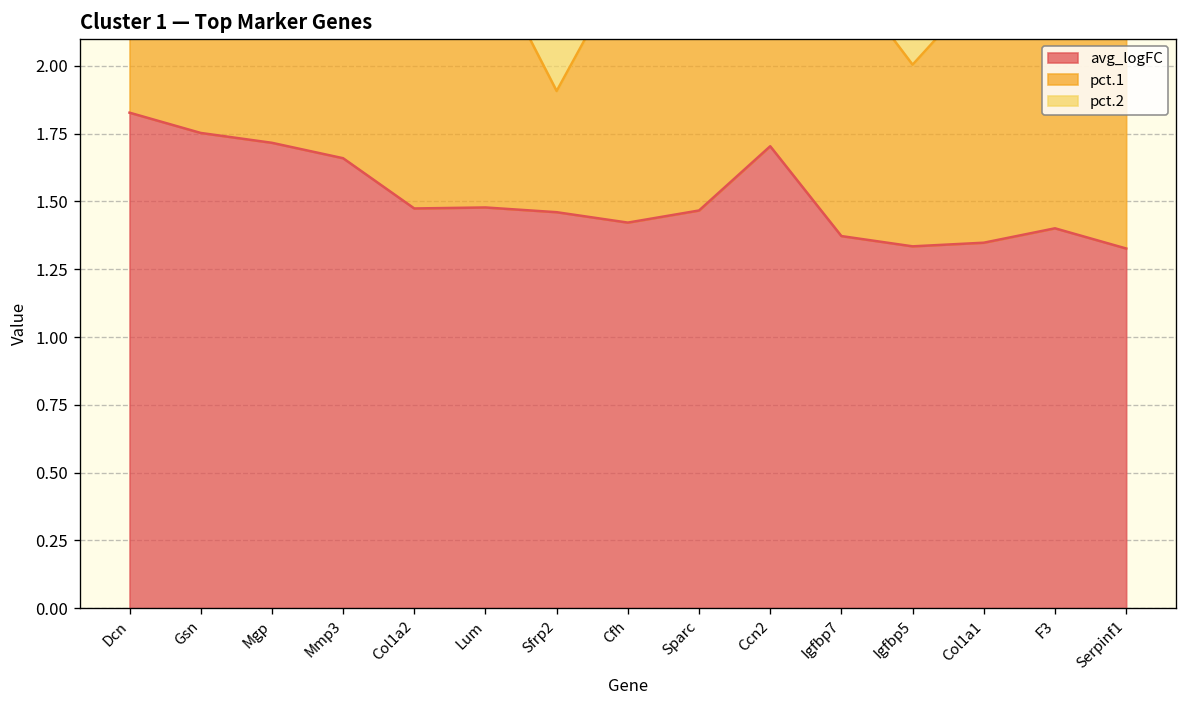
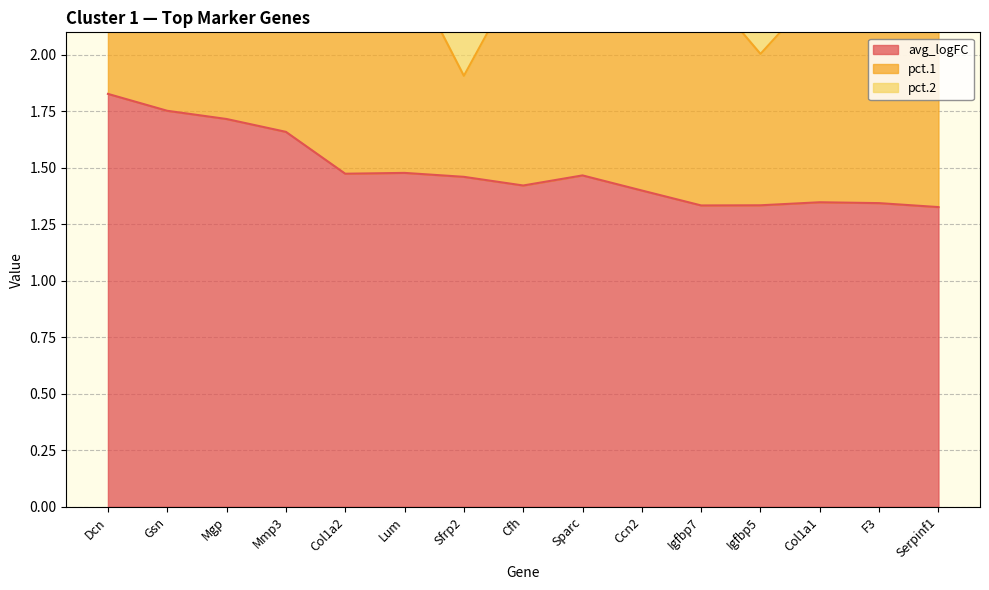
avg_logFC, Ccn2: 1.70 -> 1.40
avg_logFC, Igfbp7: 1.37 -> 1.33
avg_logFC, F3: 1.40 -> 1.34
